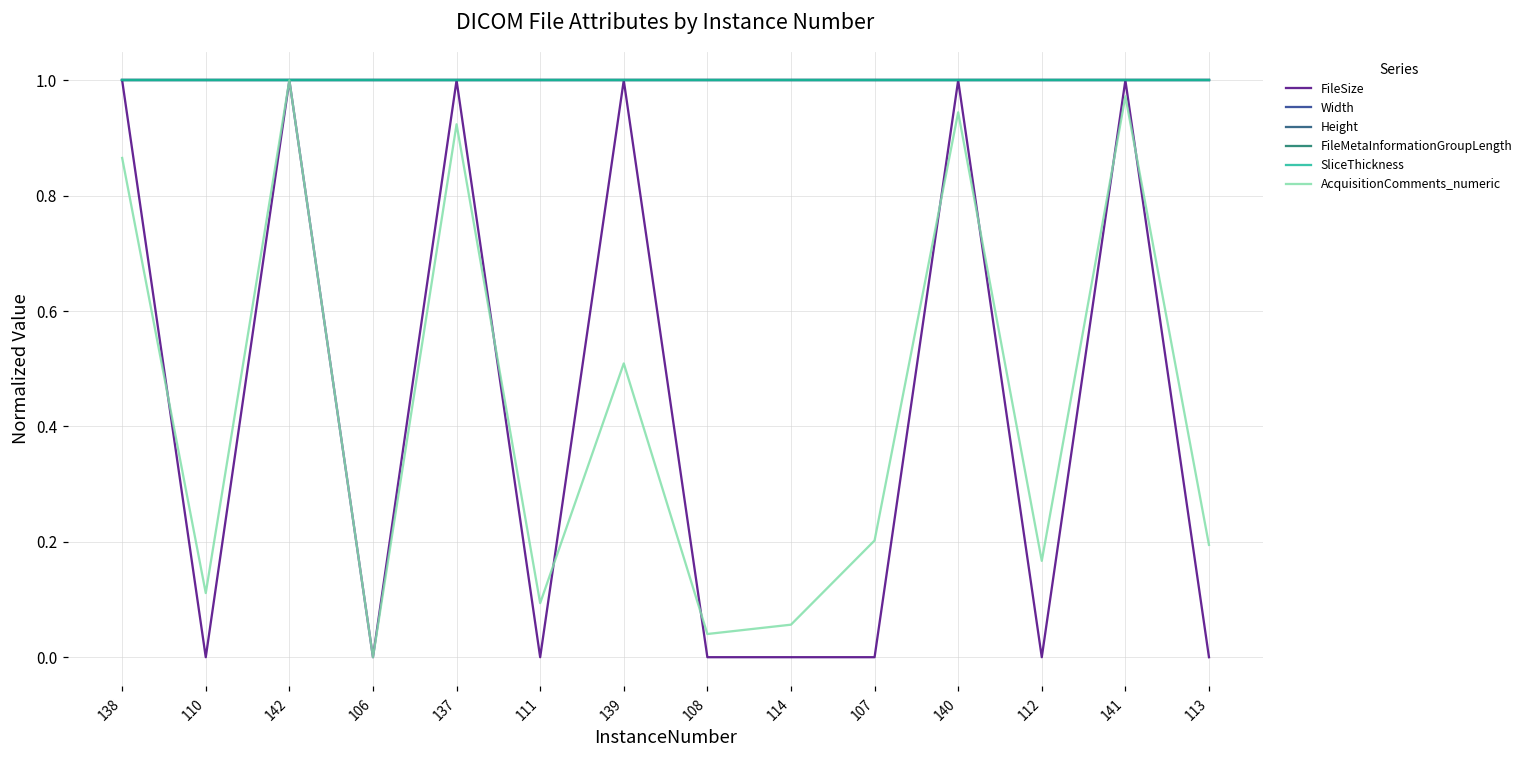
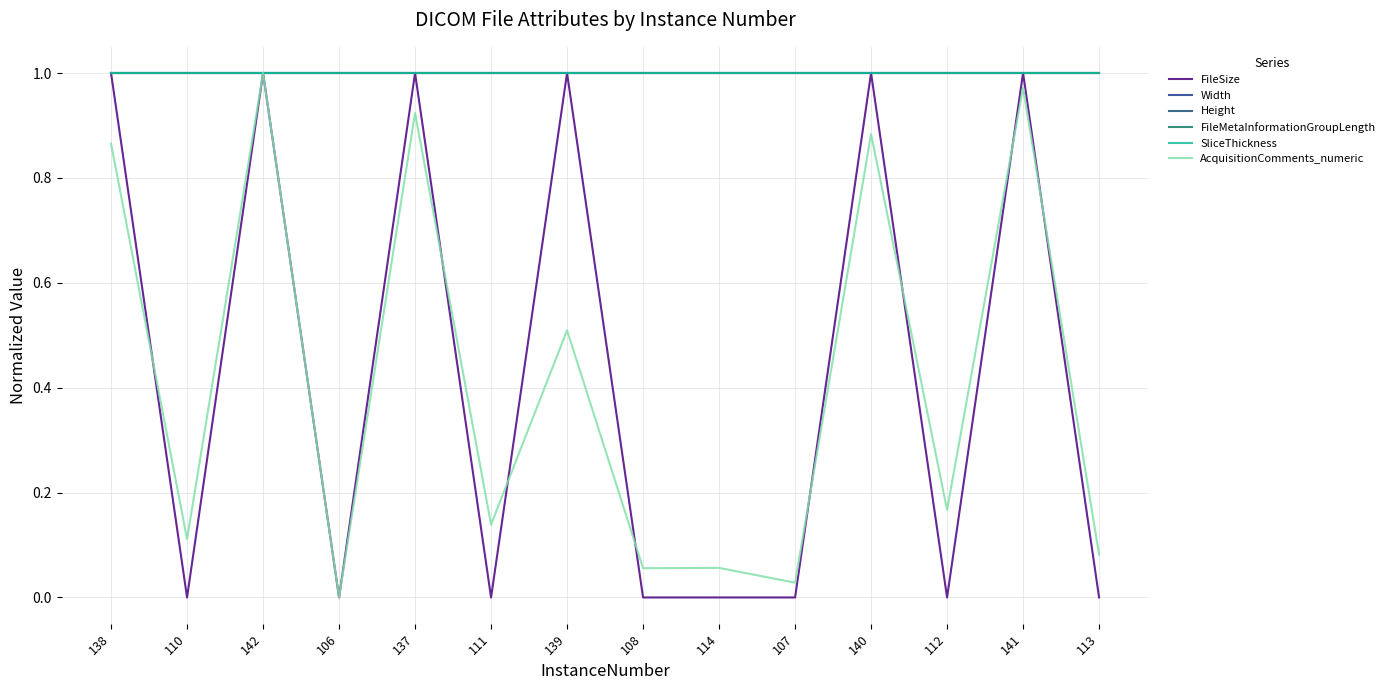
AcquisitionComments_numeric, 111: 0.09 -> 0.14
AcquisitionComments_numeric, 108: 0.04 -> 0.06
AcquisitionComments_numeric, 107: 0.20 -> 0.03
AcquisitionComments_numeric, 140: 0.94 -> 0.88
AcquisitionComments_numeric, 113: 0.19 -> 0.08
